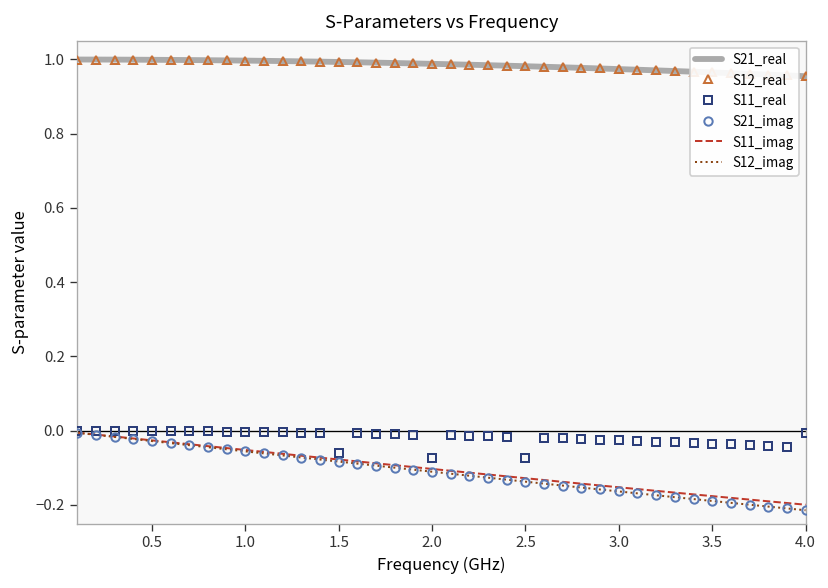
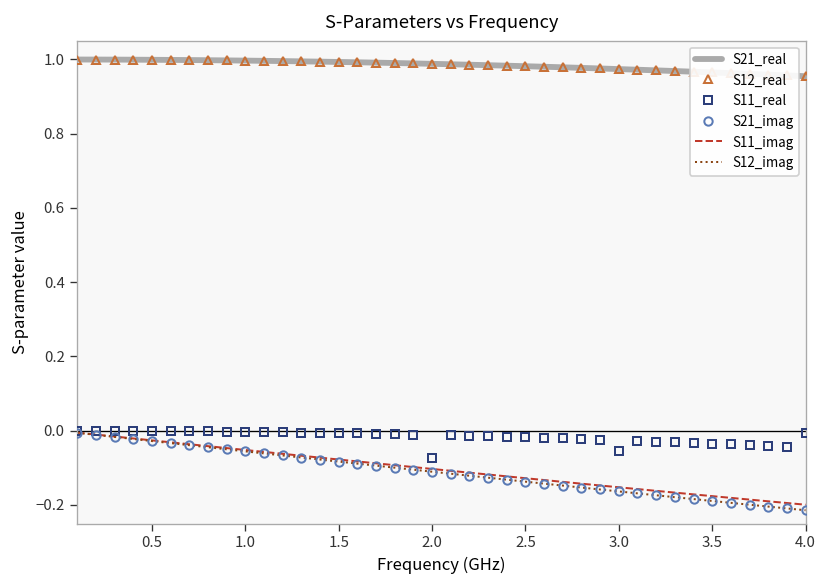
S11_real, 1.5: -0.06 -> -0.01
S11_real, 2.5: -0.07 -> -0.02
S11_real, 3.0: -0.03 -> -0.05
